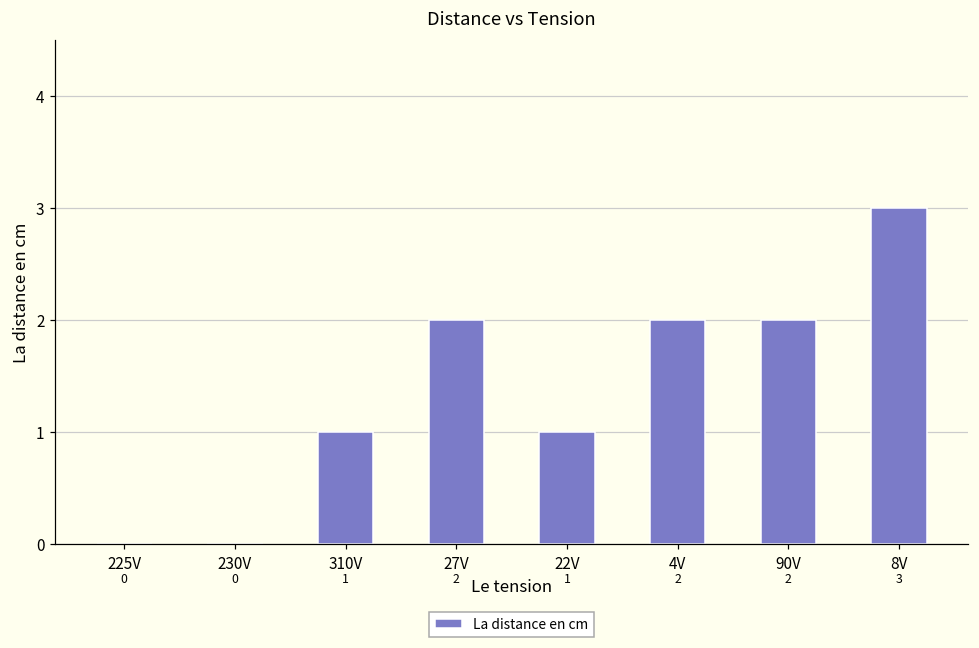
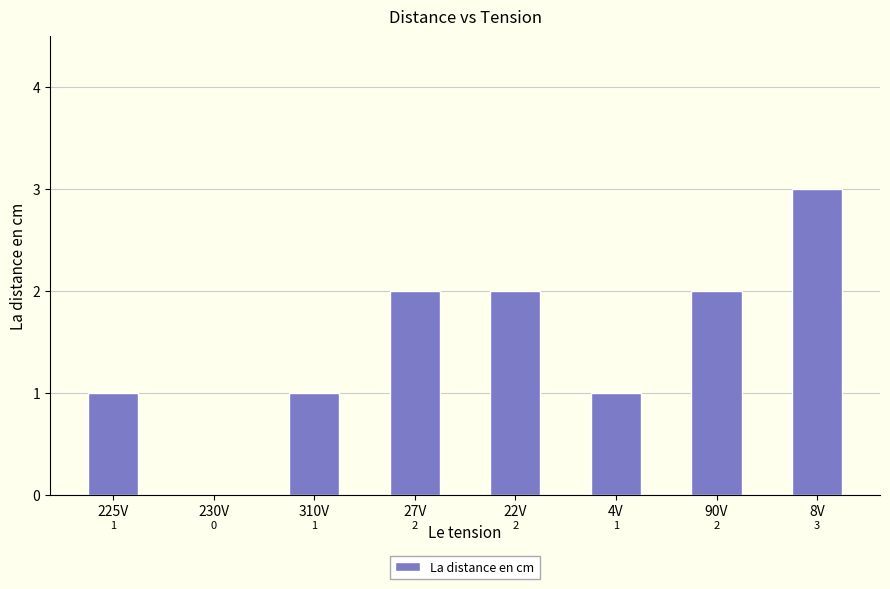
225V: 0 -> 1
22V: 1 -> 2
4V: 2 -> 1
